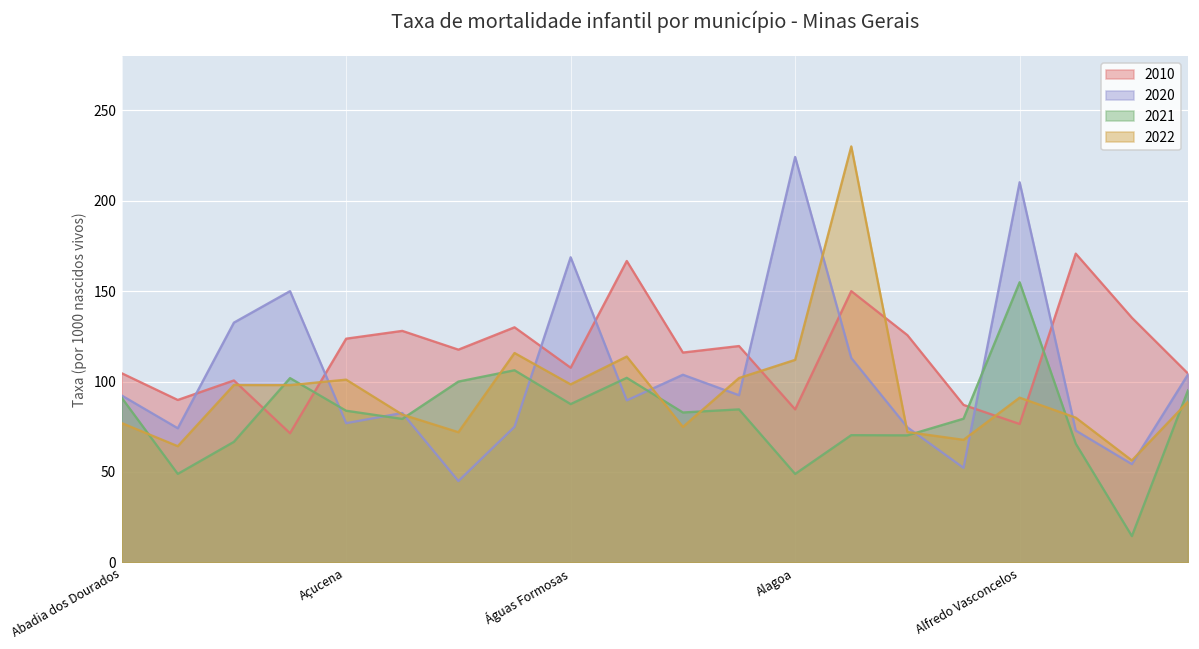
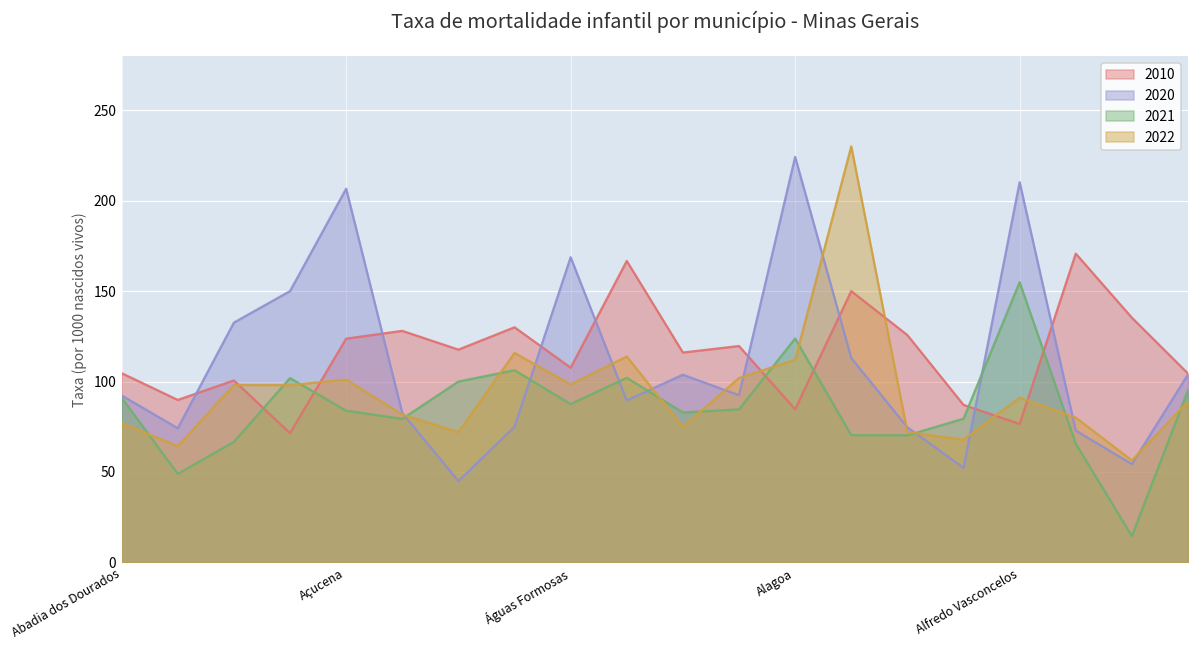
2020, Açucena: 77 -> 207
2021, Alagoa: 49 -> 124
